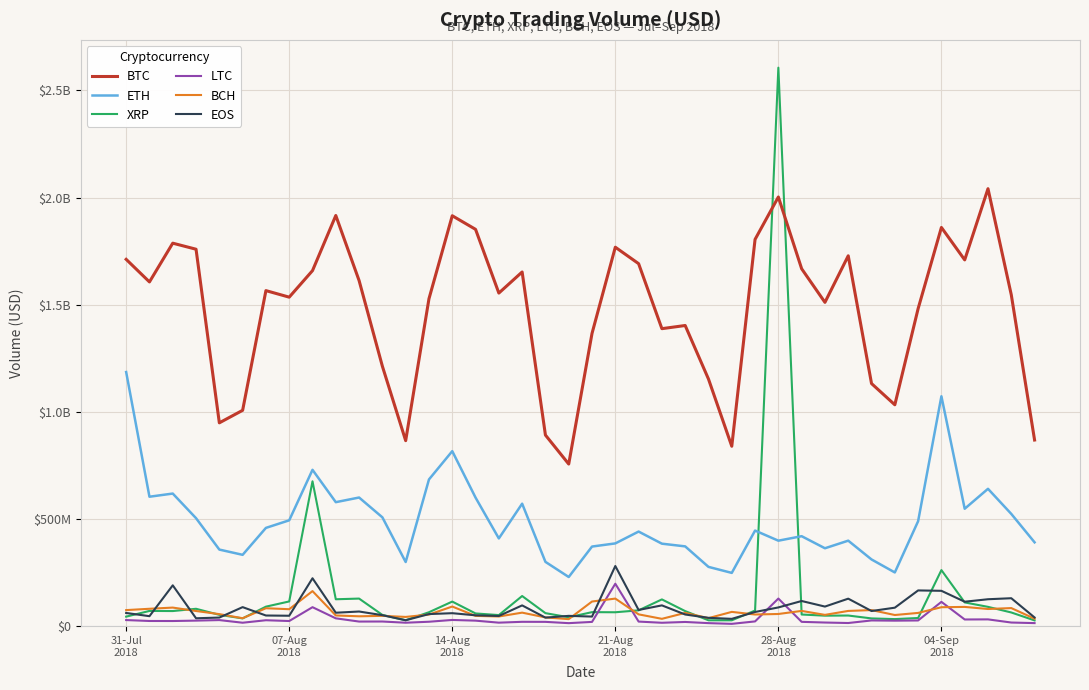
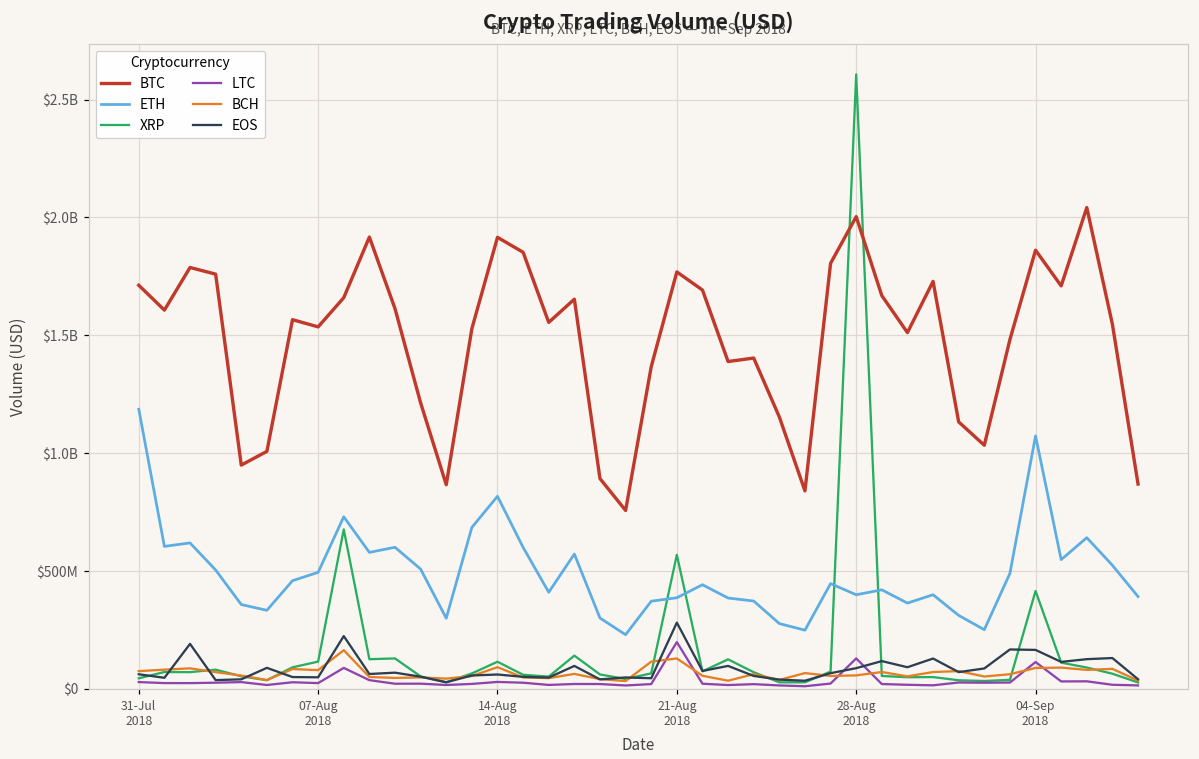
XRP, 21-Aug 2018: $70000000 -> $570000000
XRP, 04-Sep 2018: $260000000 -> $420000000
